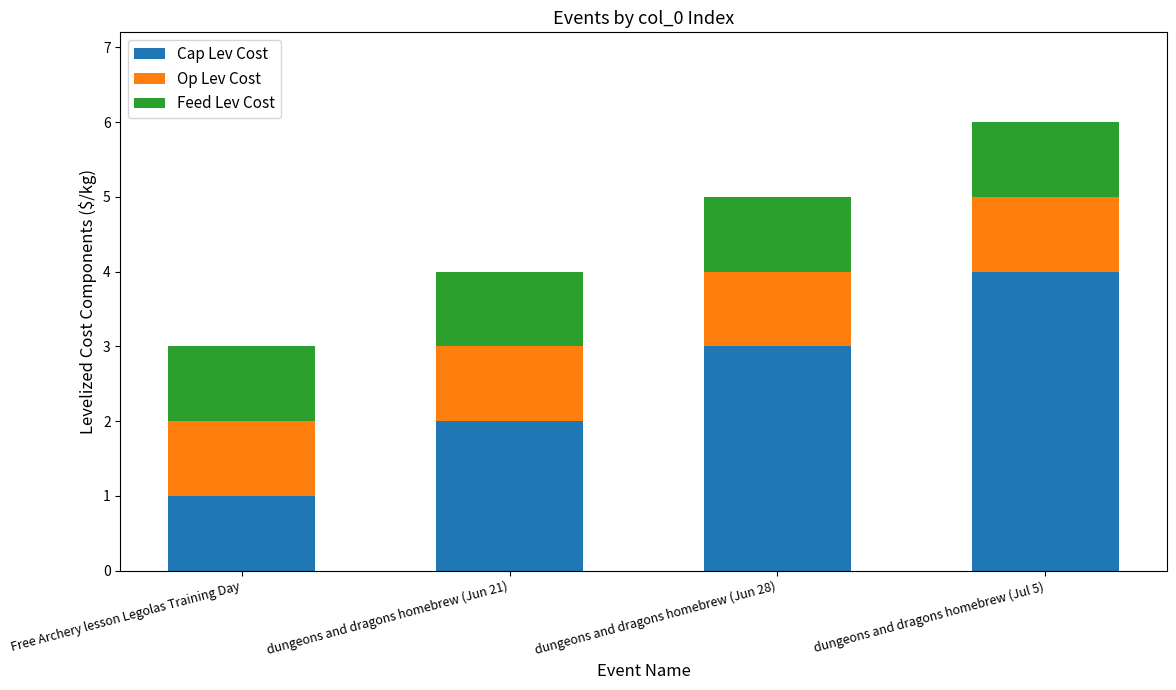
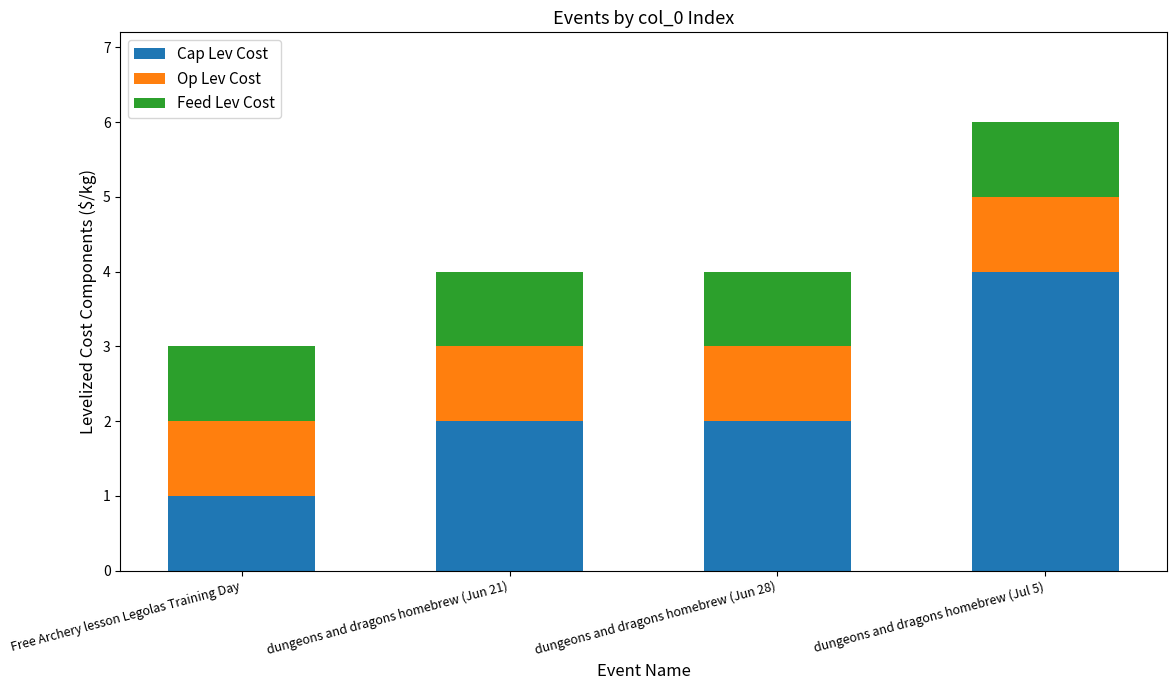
Cap Lev Cost, dungeons and dragons homebrew (Jun 28): 3.0 -> 2.0
